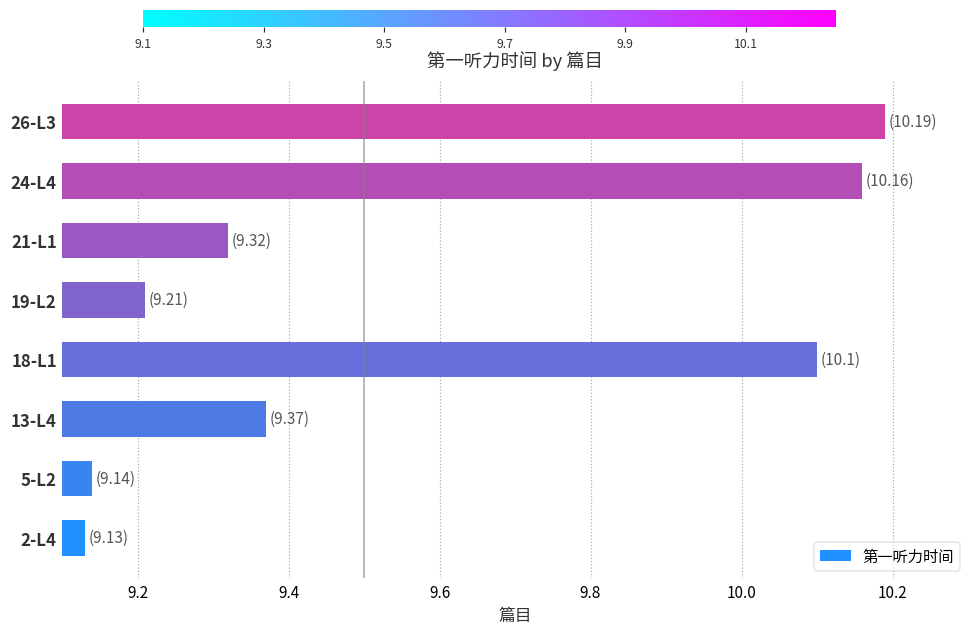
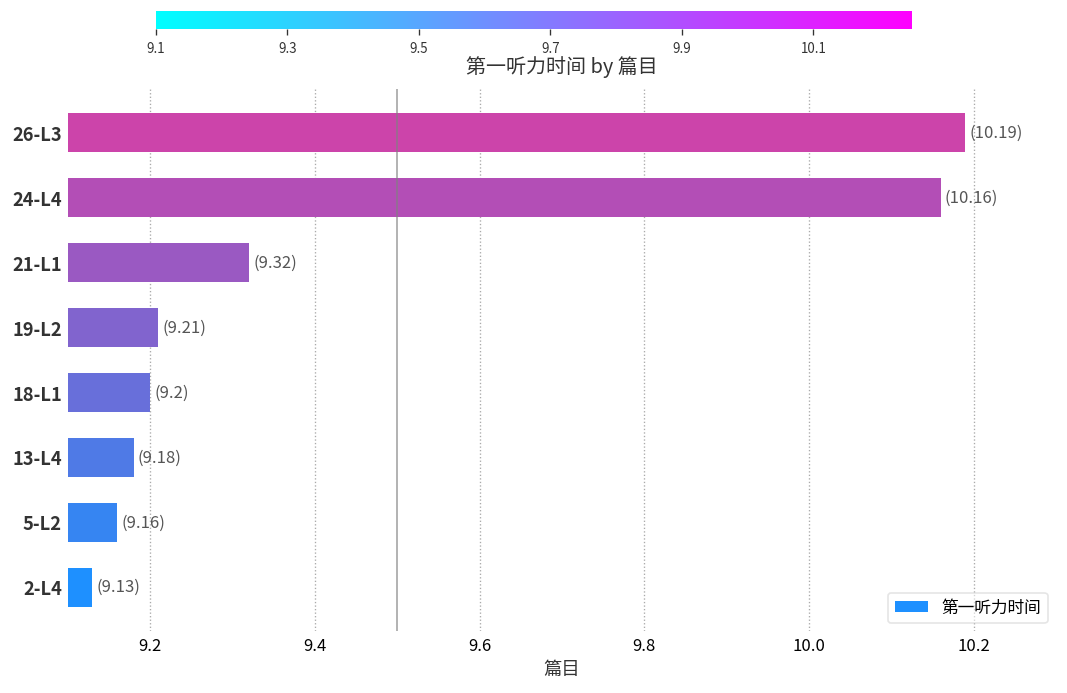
18-L1: (10.1) -> (9.2)
13-L4: (9.37) -> (9.18)
5-L2: (9.14) -> (9.16)
